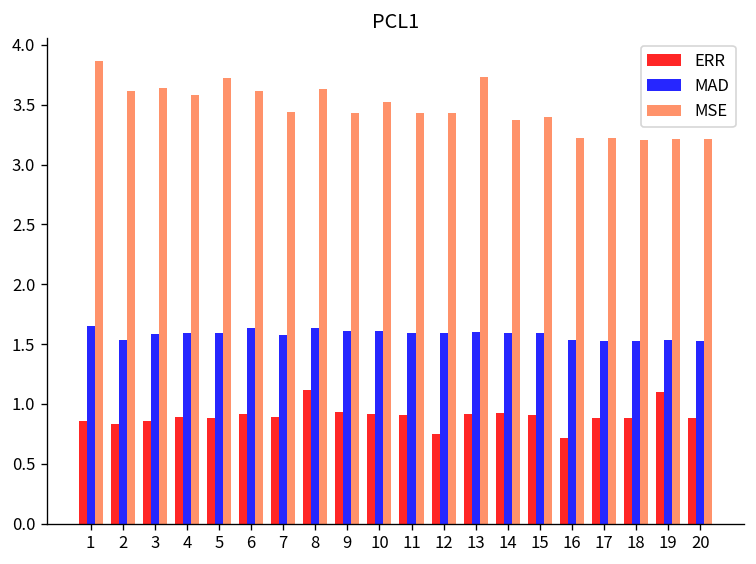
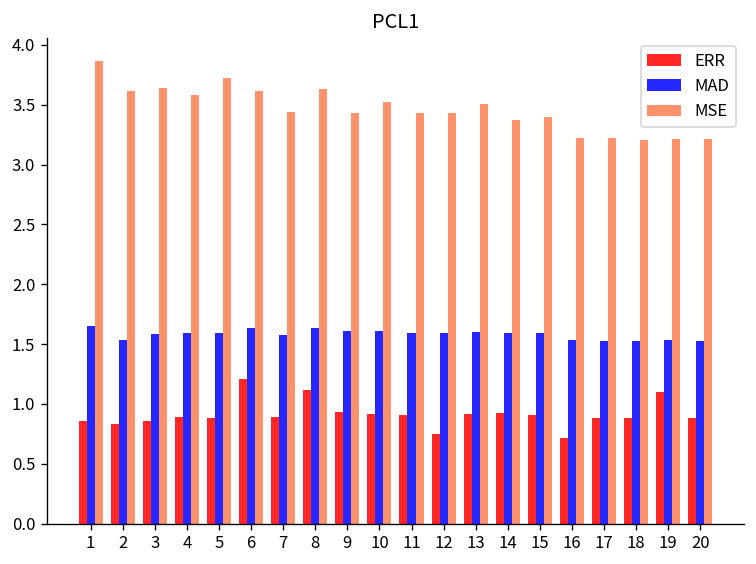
ERR, 6: 0.9 -> 1.2
MSE, 13: 3.7 -> 3.5
